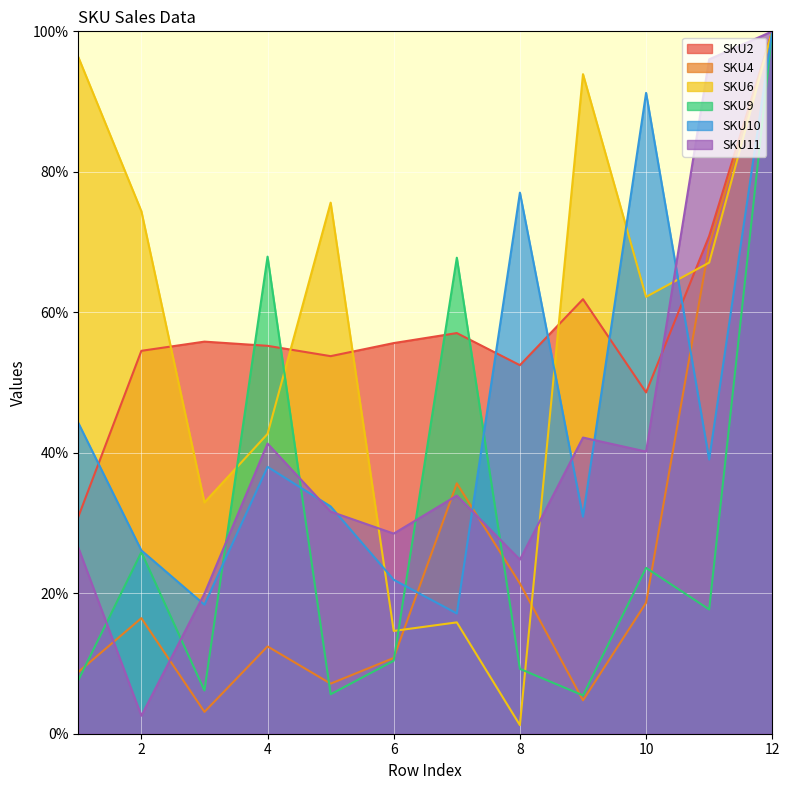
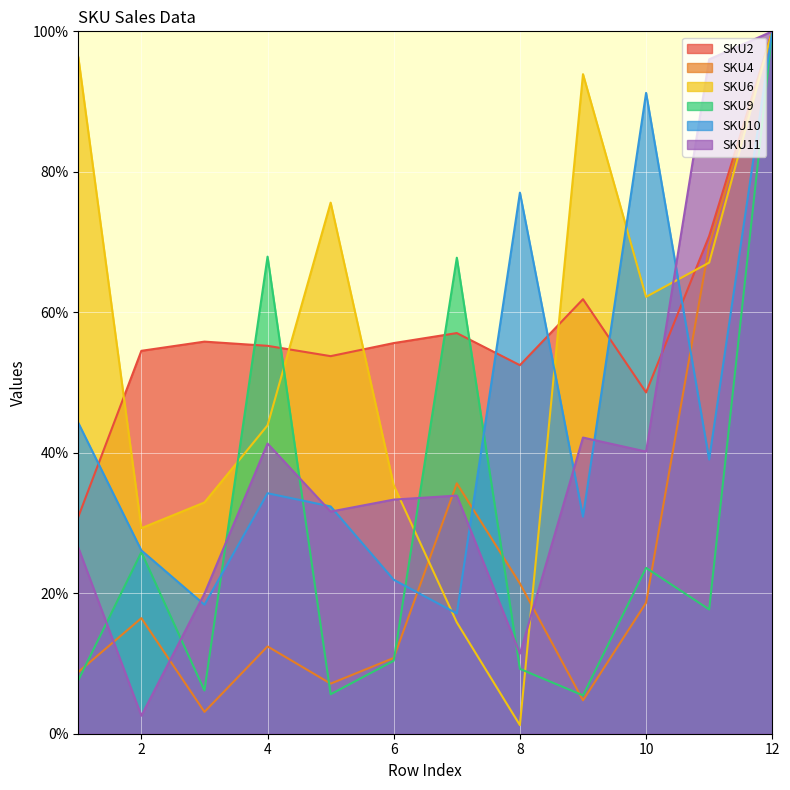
SKU6, 2: 74% -> 29%
SKU6, 4: 43% -> 44%
SKU10, 4: 38% -> 34%
SKU6, 6: 15% -> 35%
SKU11, 6: 28% -> 33%
SKU11, 8: 25% -> 11%
